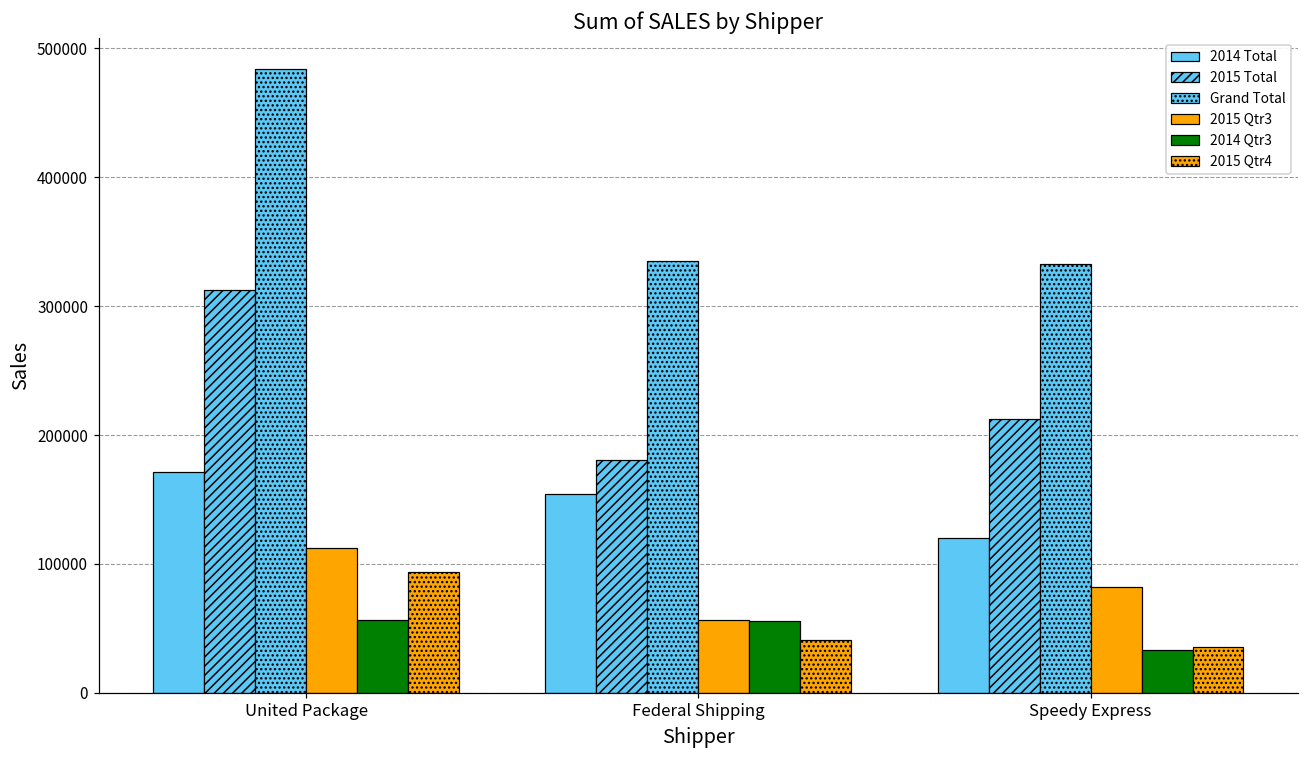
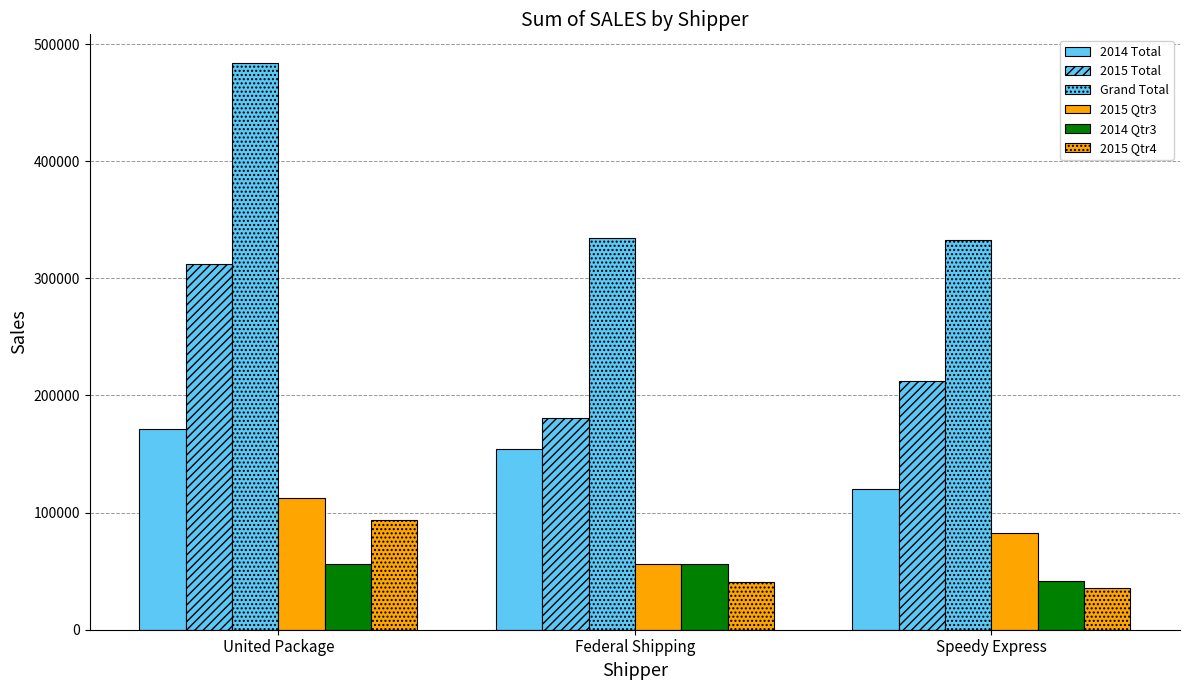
2014 Qtr3, Speedy Express: 33000 -> 42000
